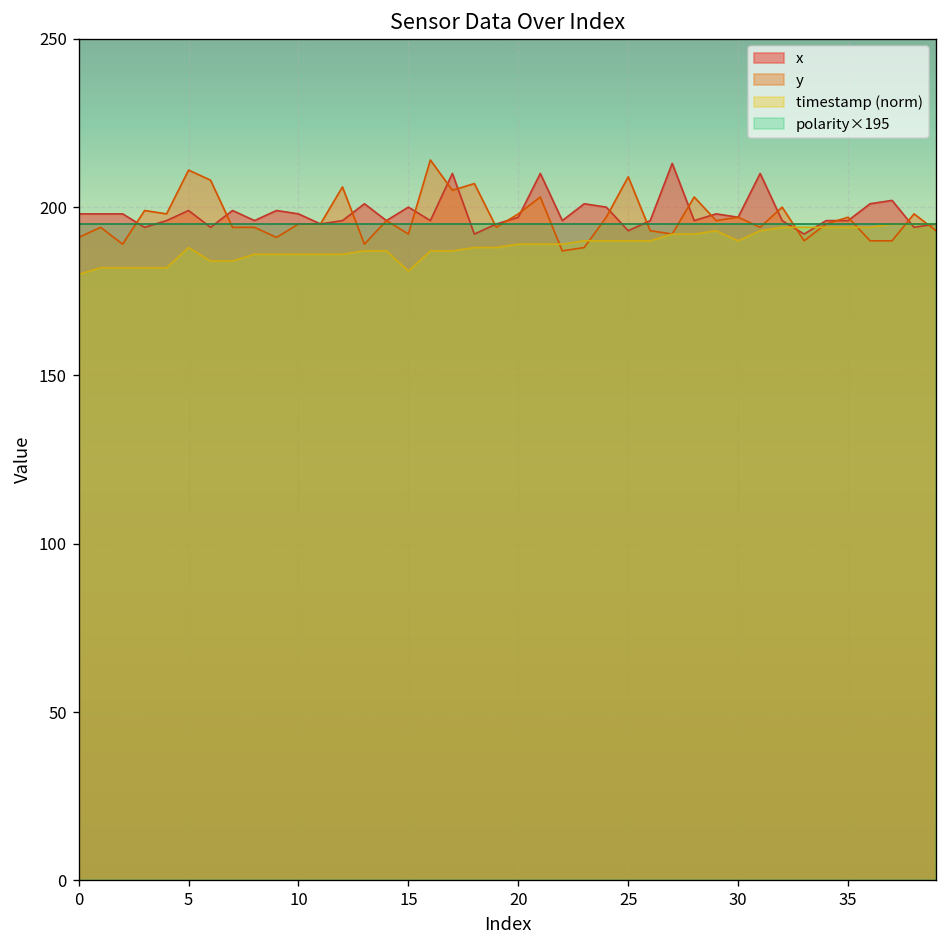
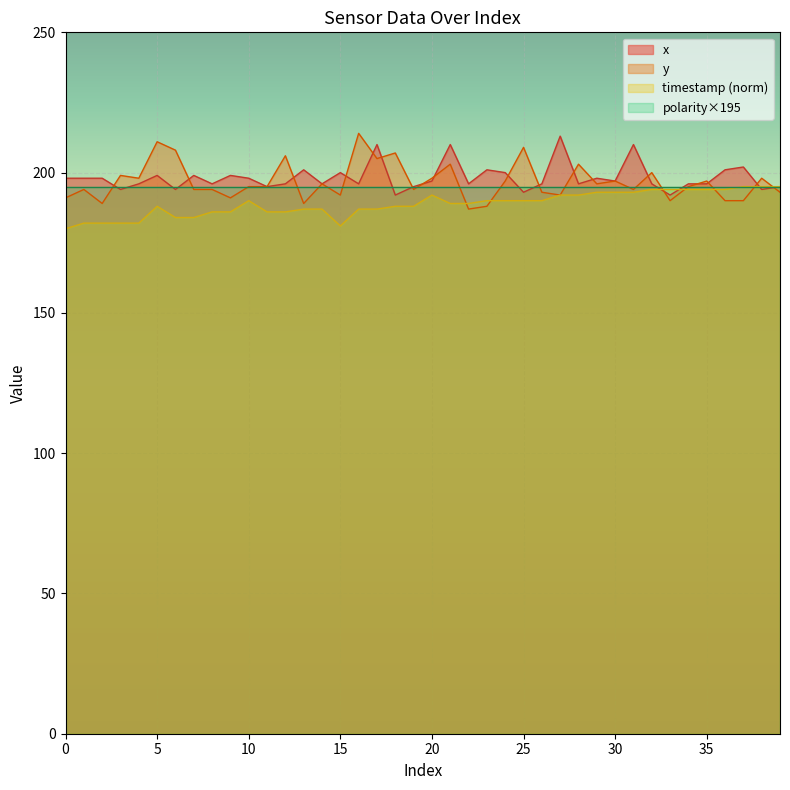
timestamp (norm), 10: 186 -> 190
timestamp (norm), 20: 189 -> 192
timestamp (norm), 30: 190 -> 193
